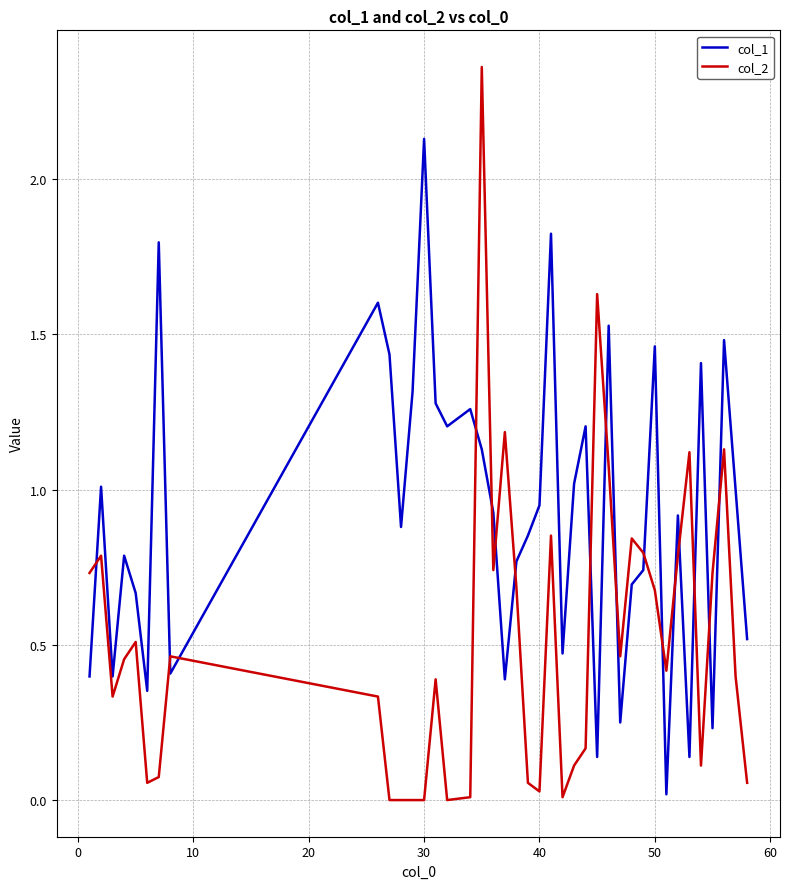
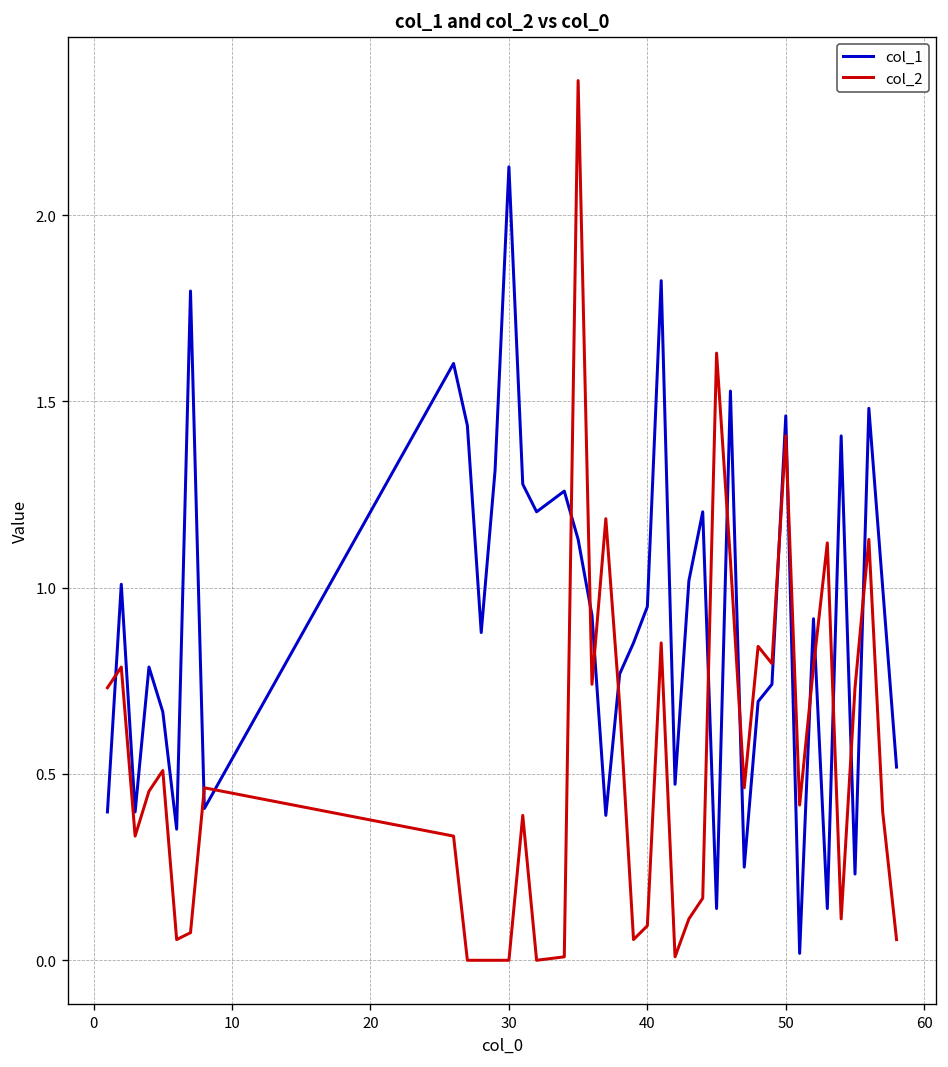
col_2, 40: 0.03 -> 0.09
col_2, 50: 0.68 -> 1.41
